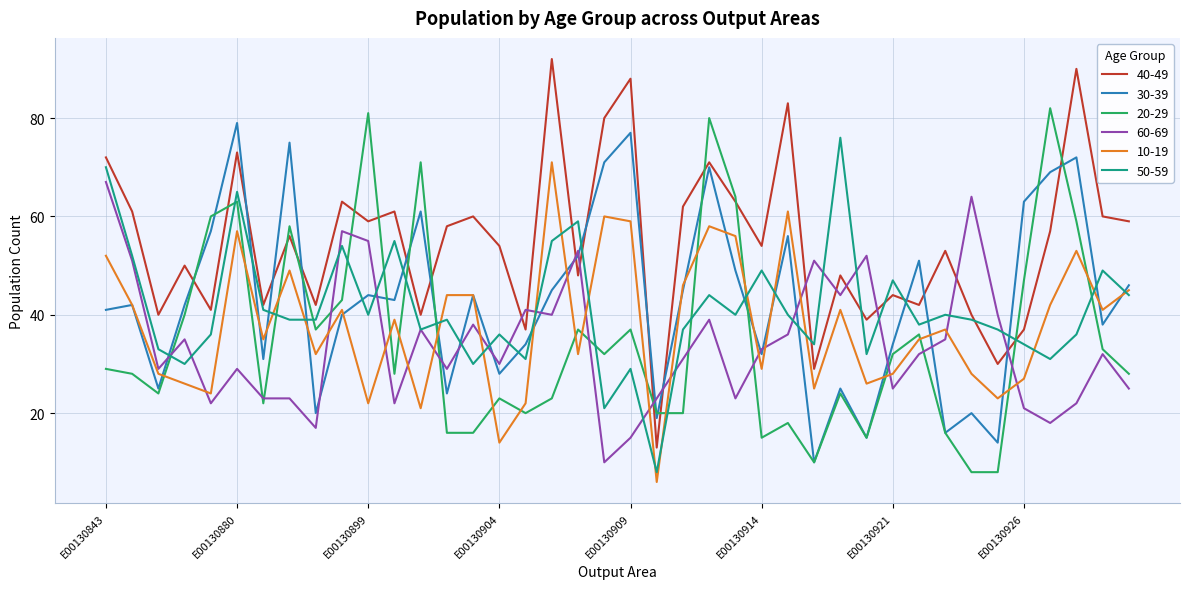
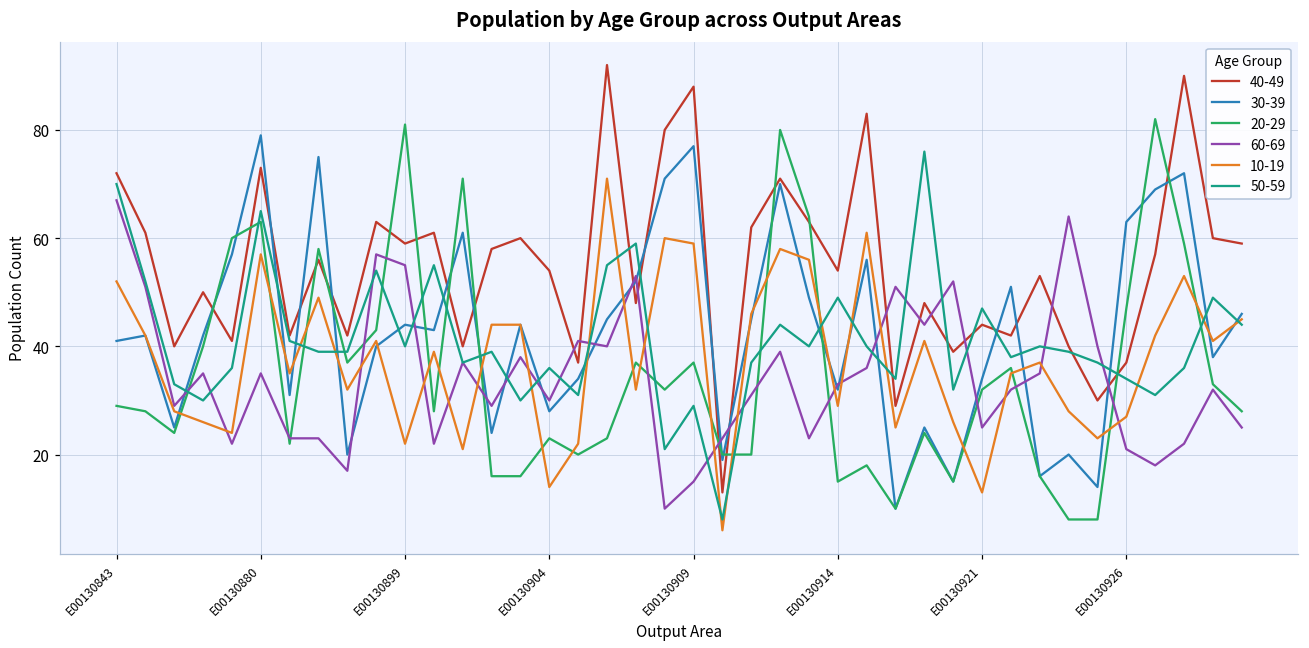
60-69, E00130880: 29 -> 35
10-19, E00130921: 28 -> 13
